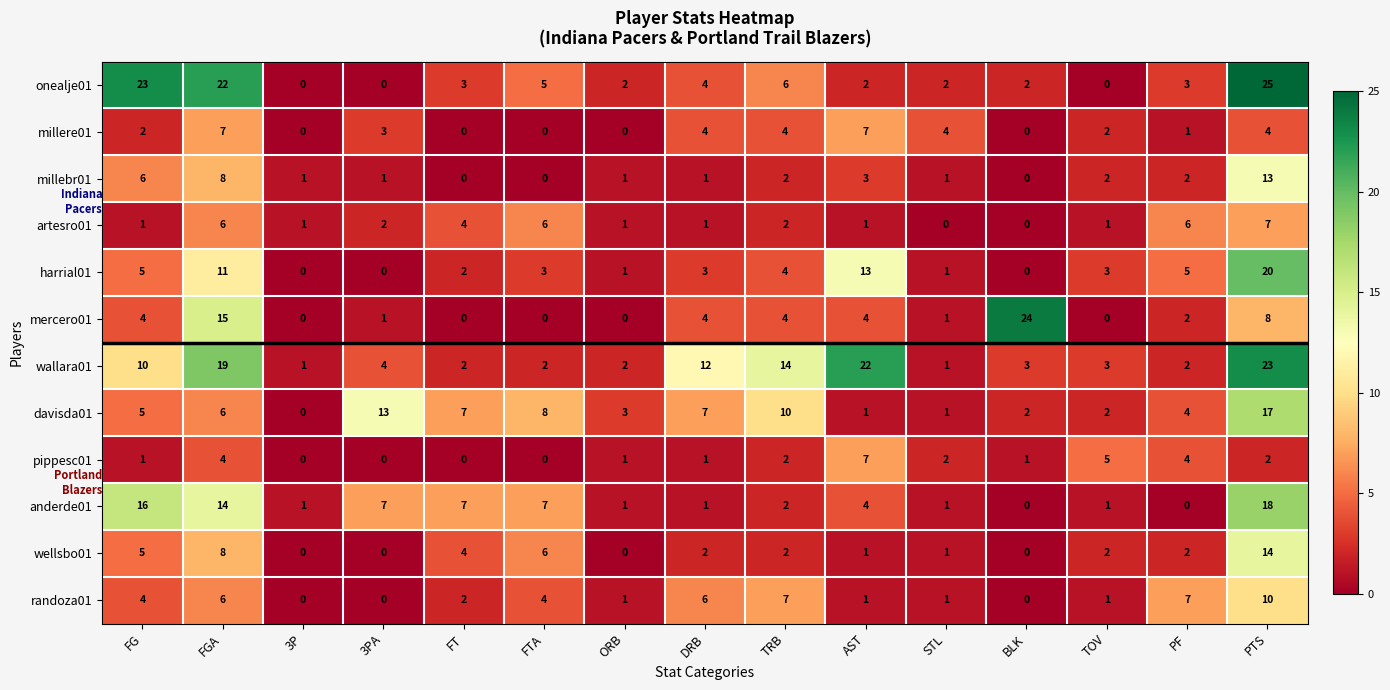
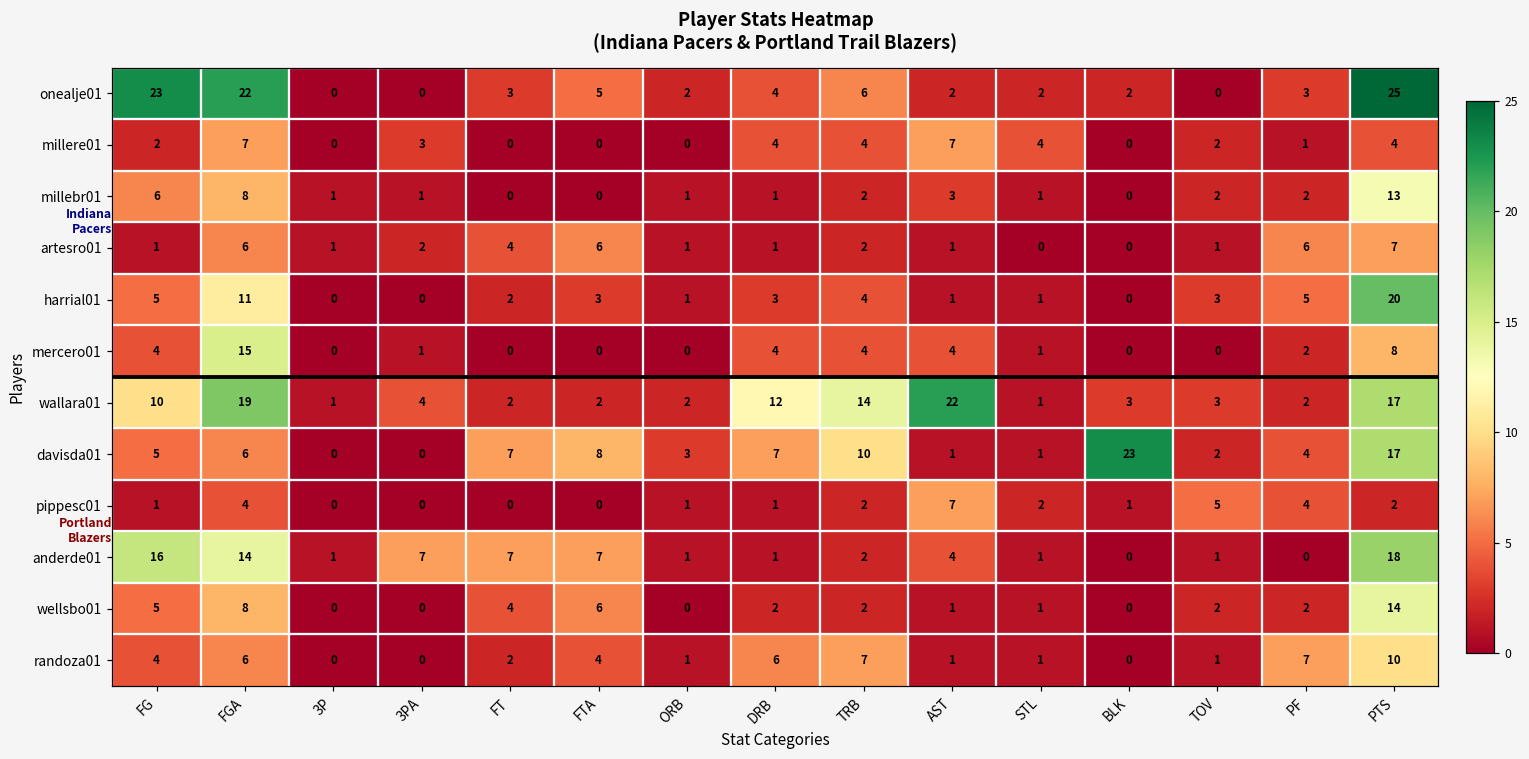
harrial01, AST: 13 -> 1
mercero01, BLK: 24 -> 0
wallara01, PTS: 23 -> 17
davisda01, 3PA: 13 -> 0
davisda01, BLK: 2 -> 23
